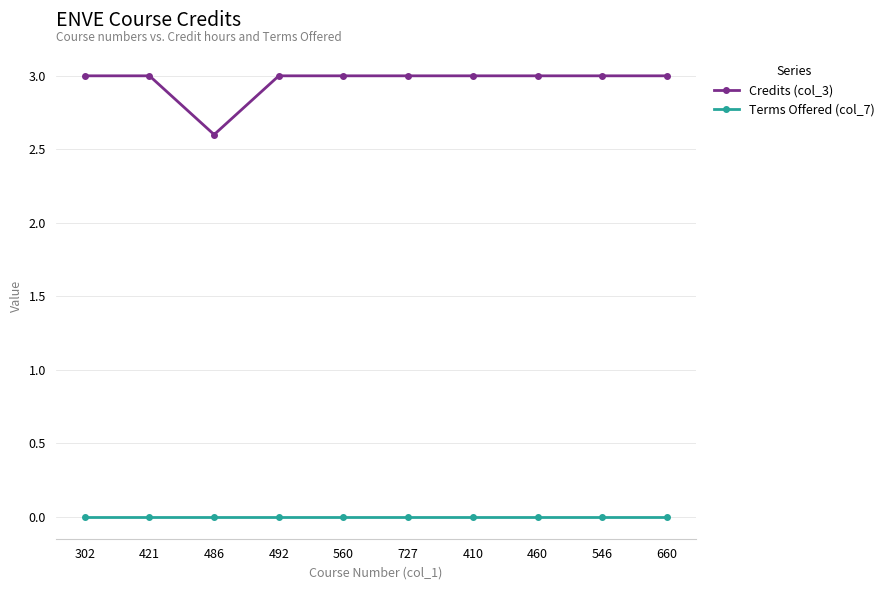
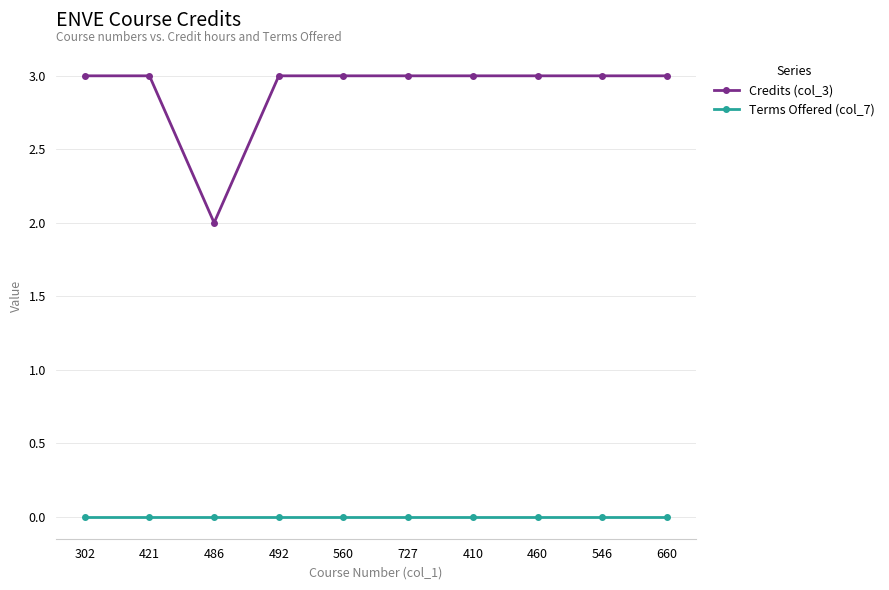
Credits (col_3), 486: 2.6 -> 2.0
